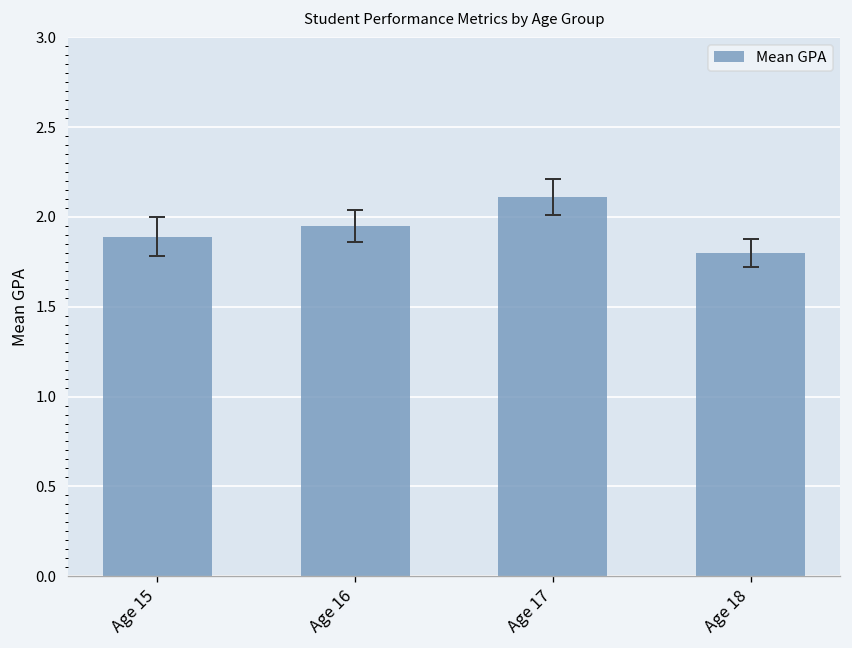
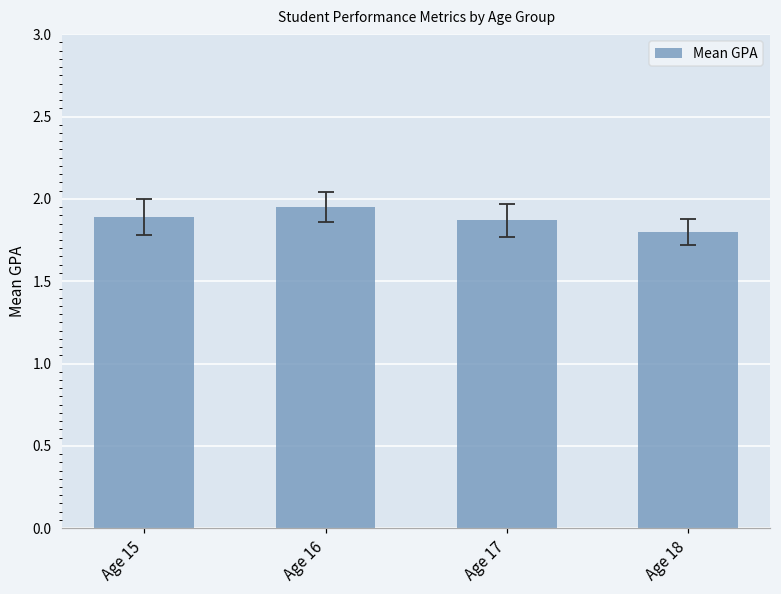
Mean GPA, Age 17: 2.11 -> 1.87
